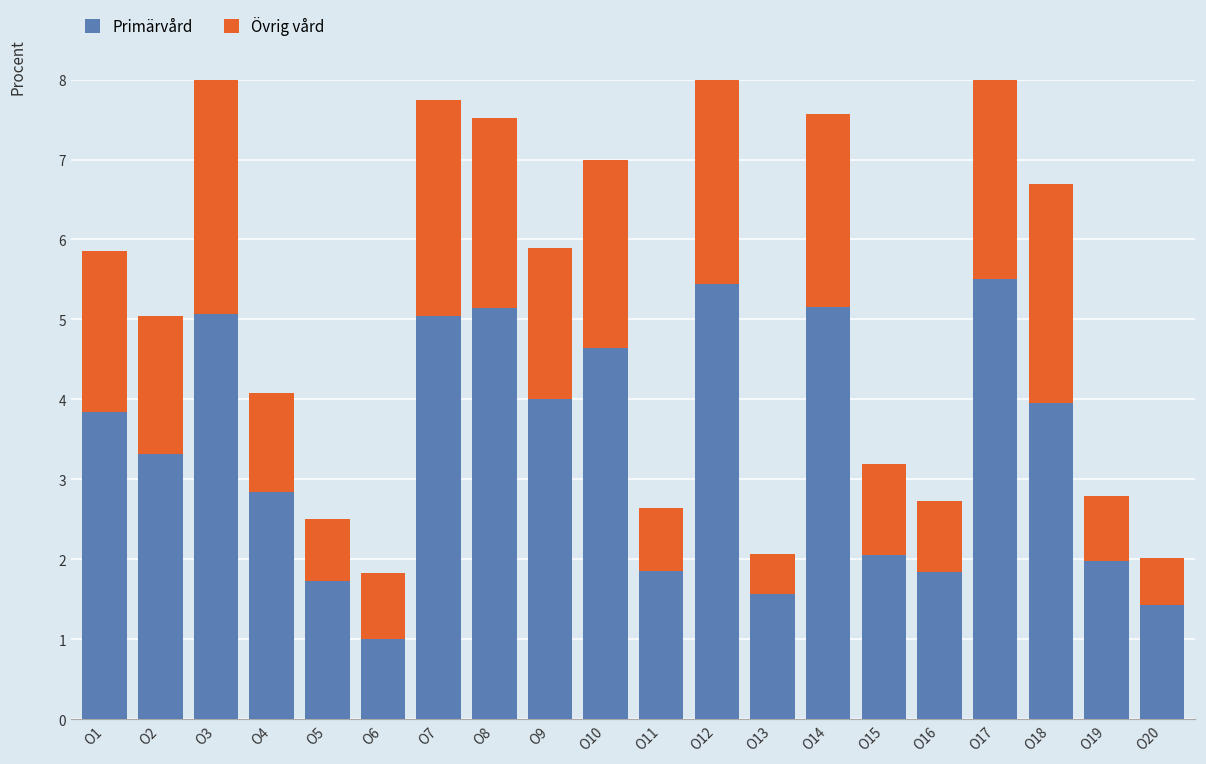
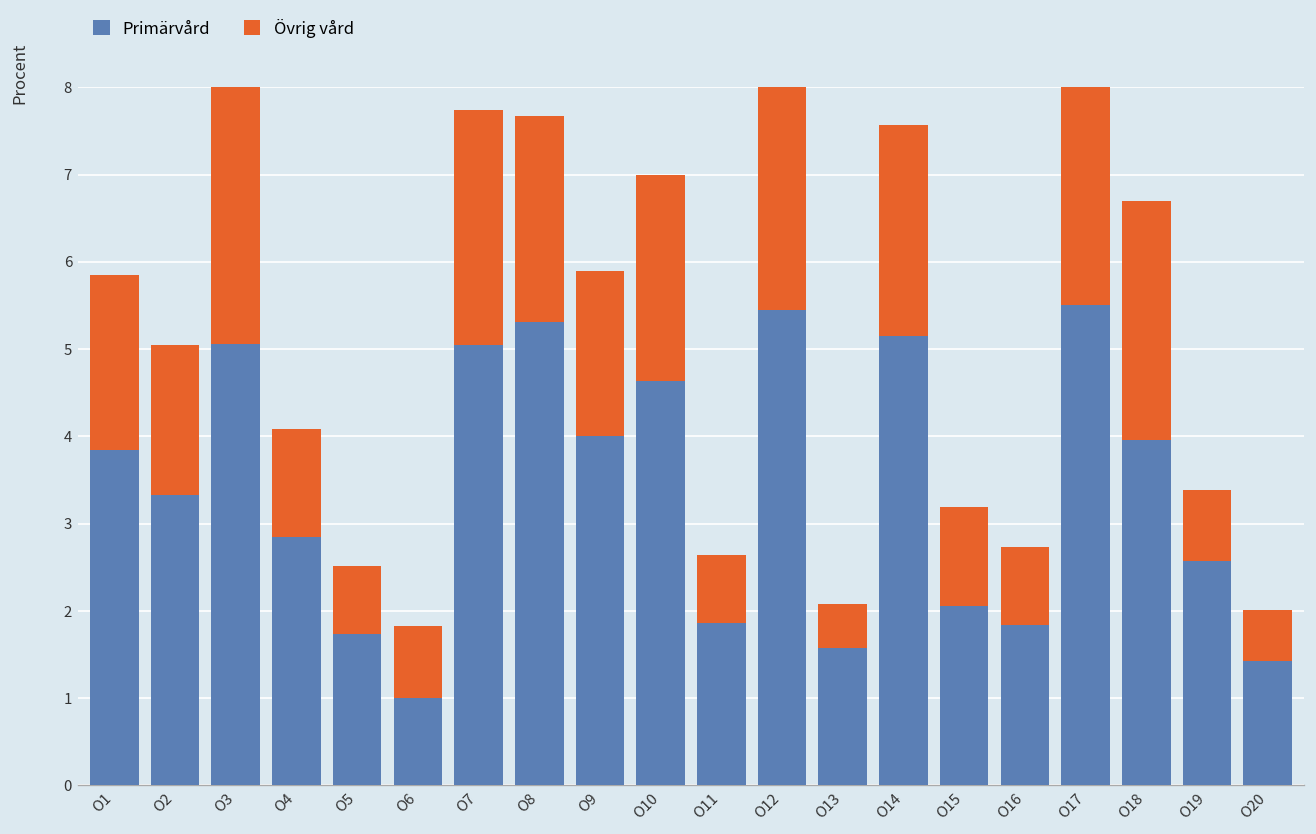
Primärvård, O8: 5.1 -> 5.3
Primärvård, O19: 2.0 -> 2.6
